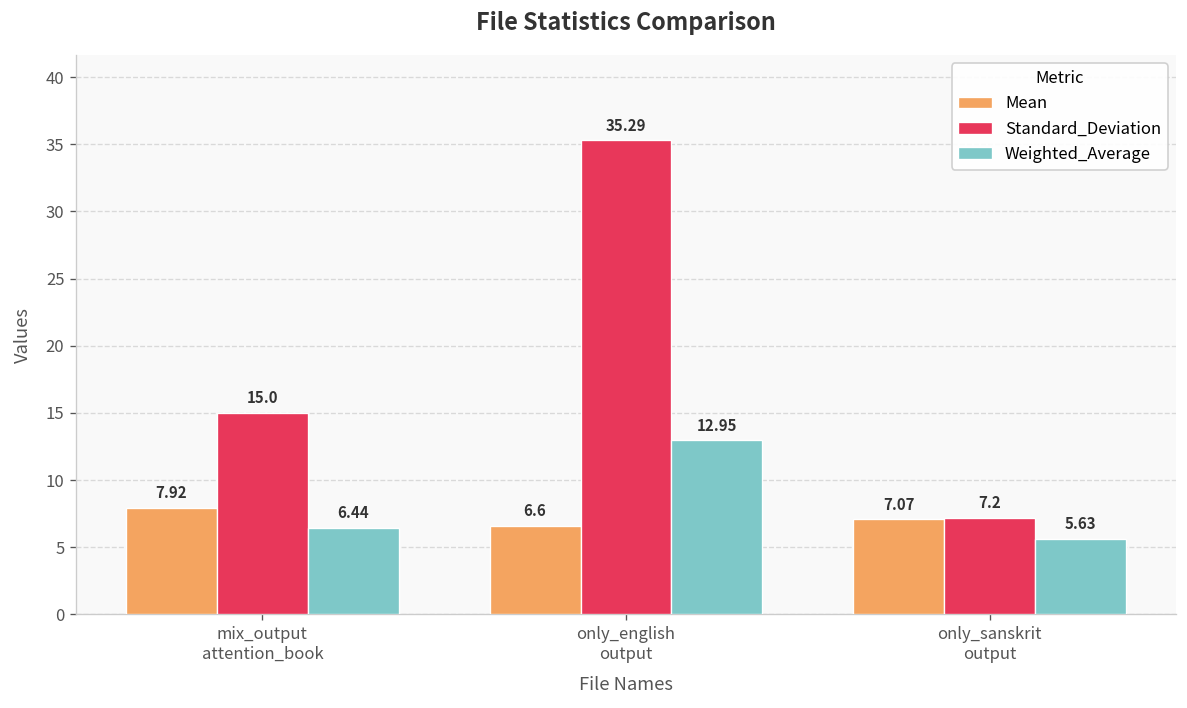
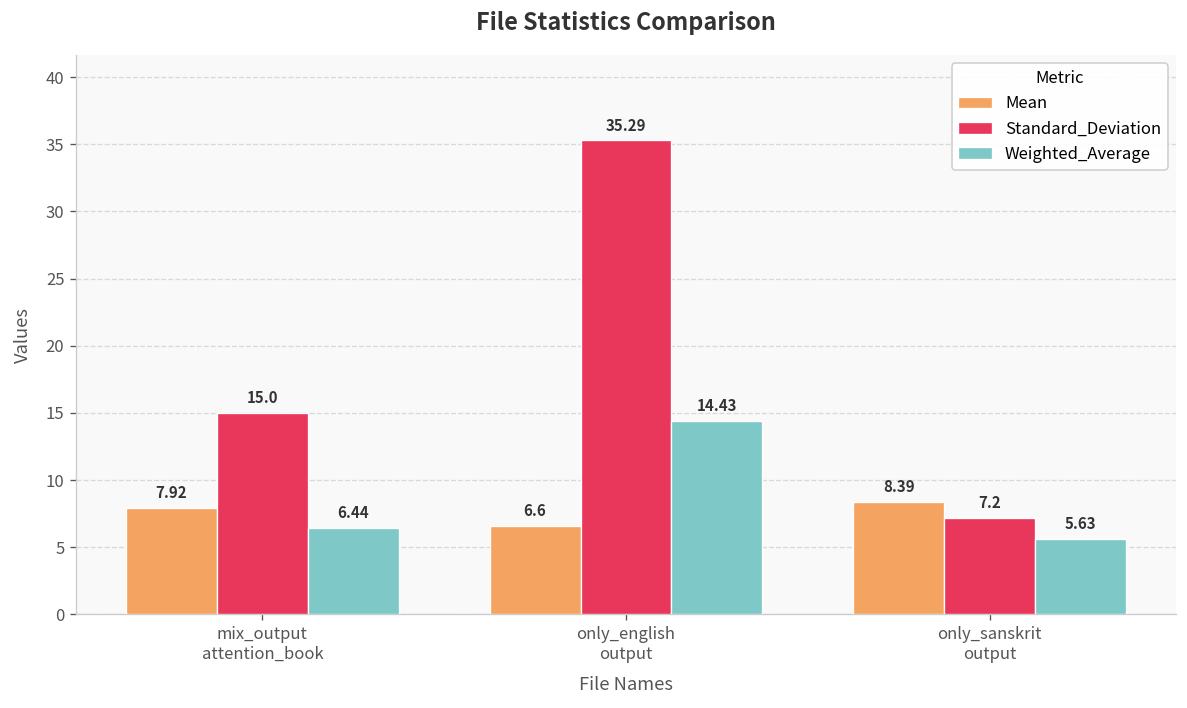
Weighted_Average, only_english output: 12.95 -> 14.43
Mean, only_sanskrit output: 7.07 -> 8.39
